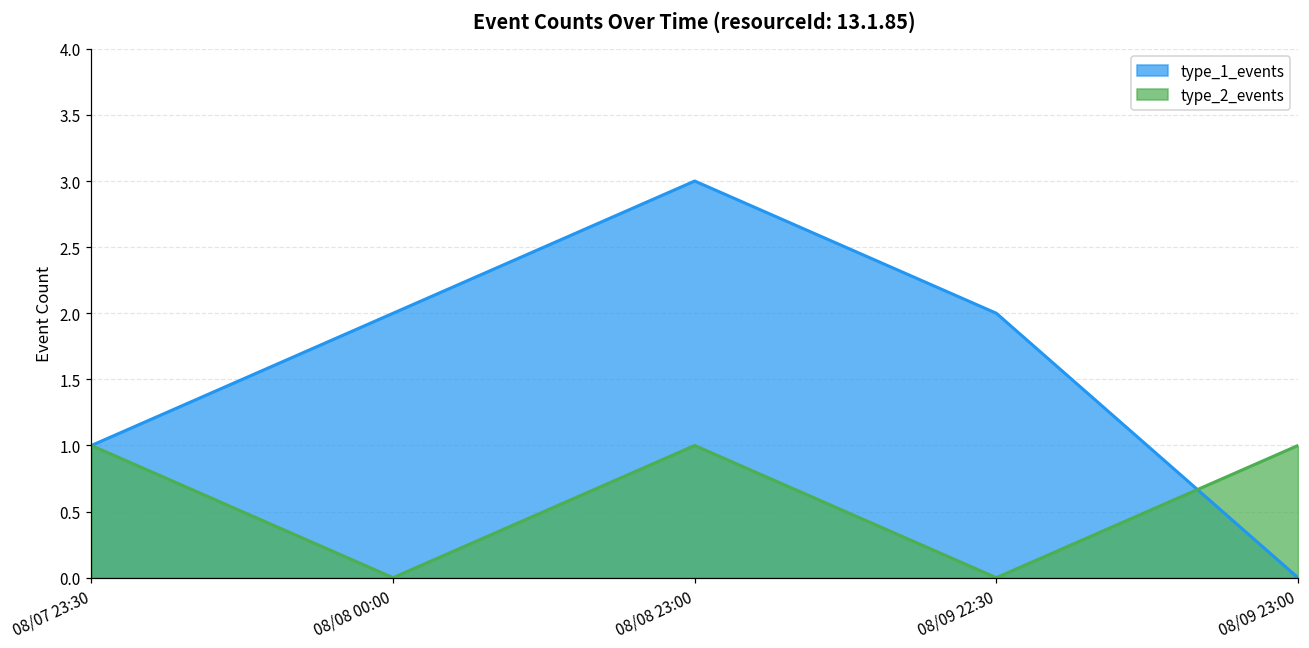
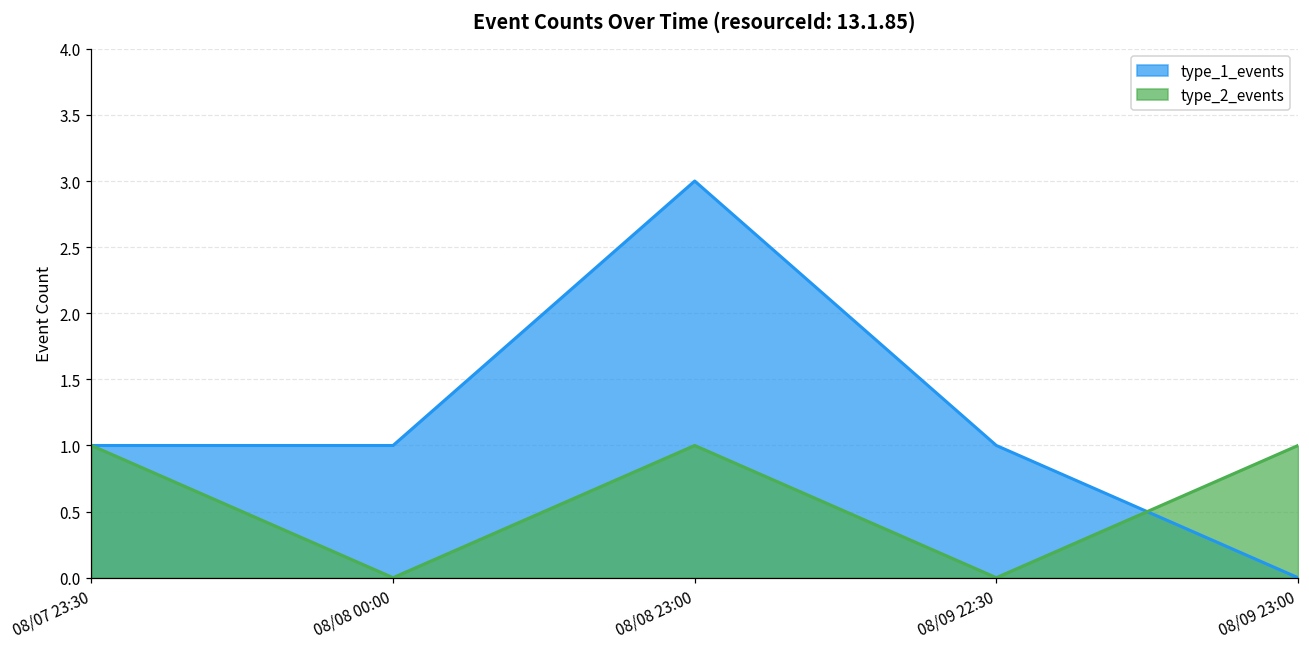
type_1_events, 08/08 00:00: 2 -> 1
type_1_events, 08/09 22:30: 2 -> 1
